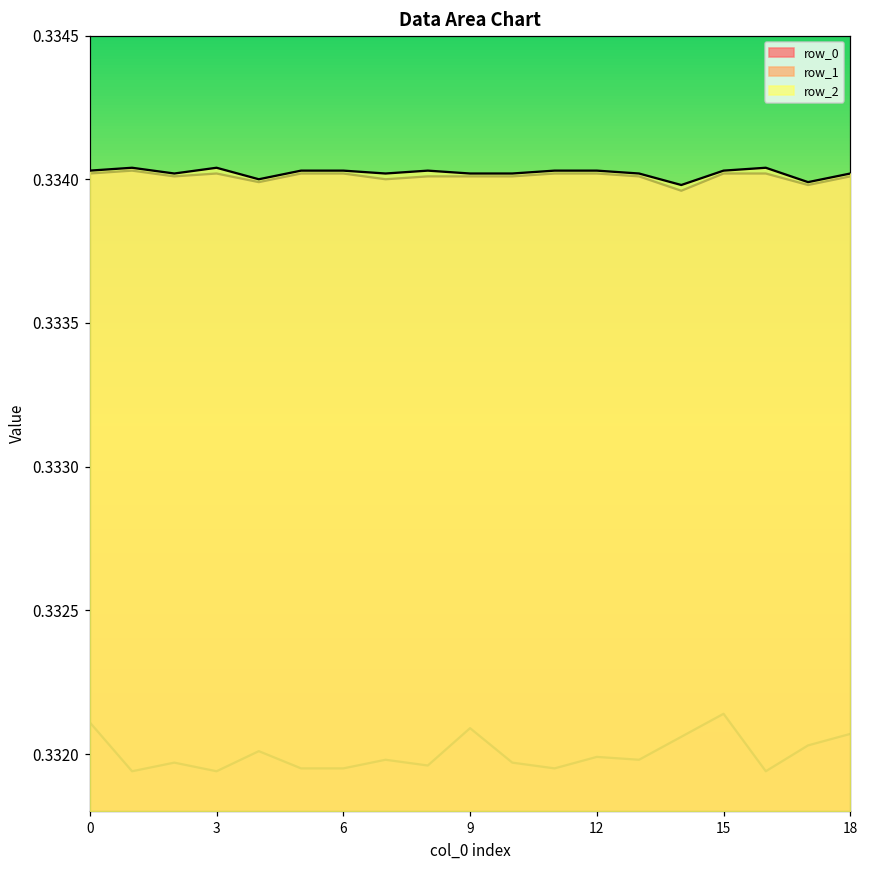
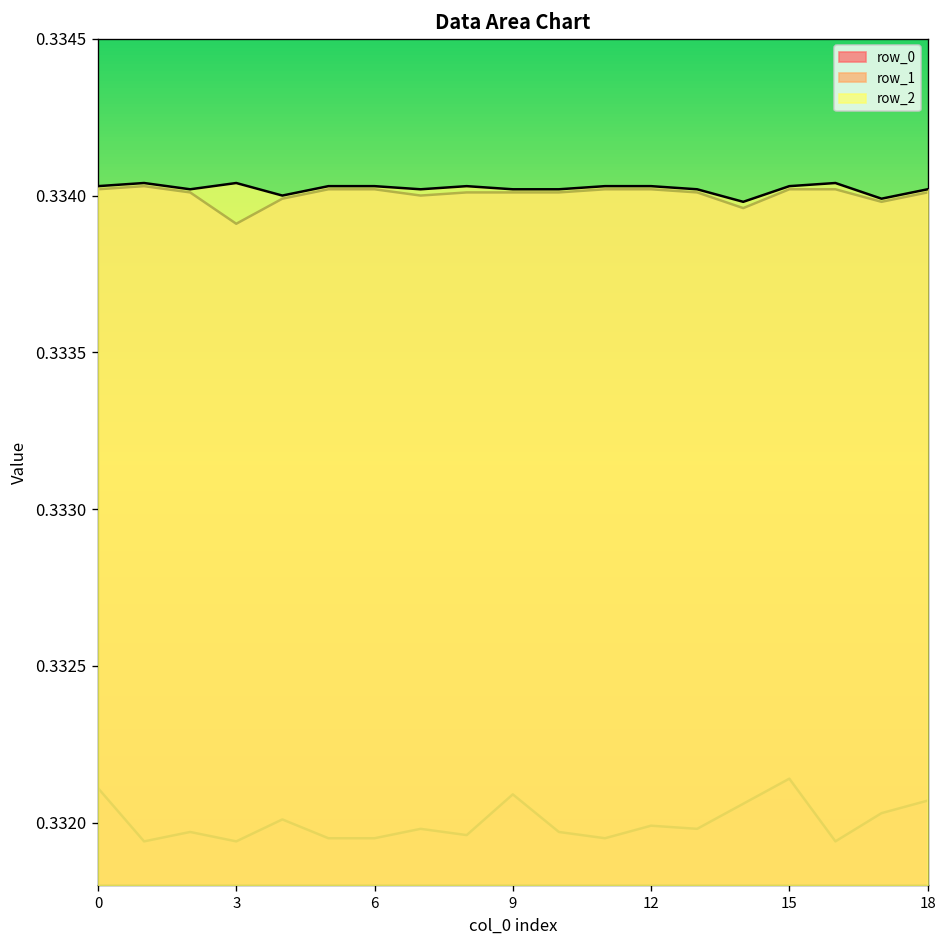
row_1, 3: 0.33402 -> 0.33391
